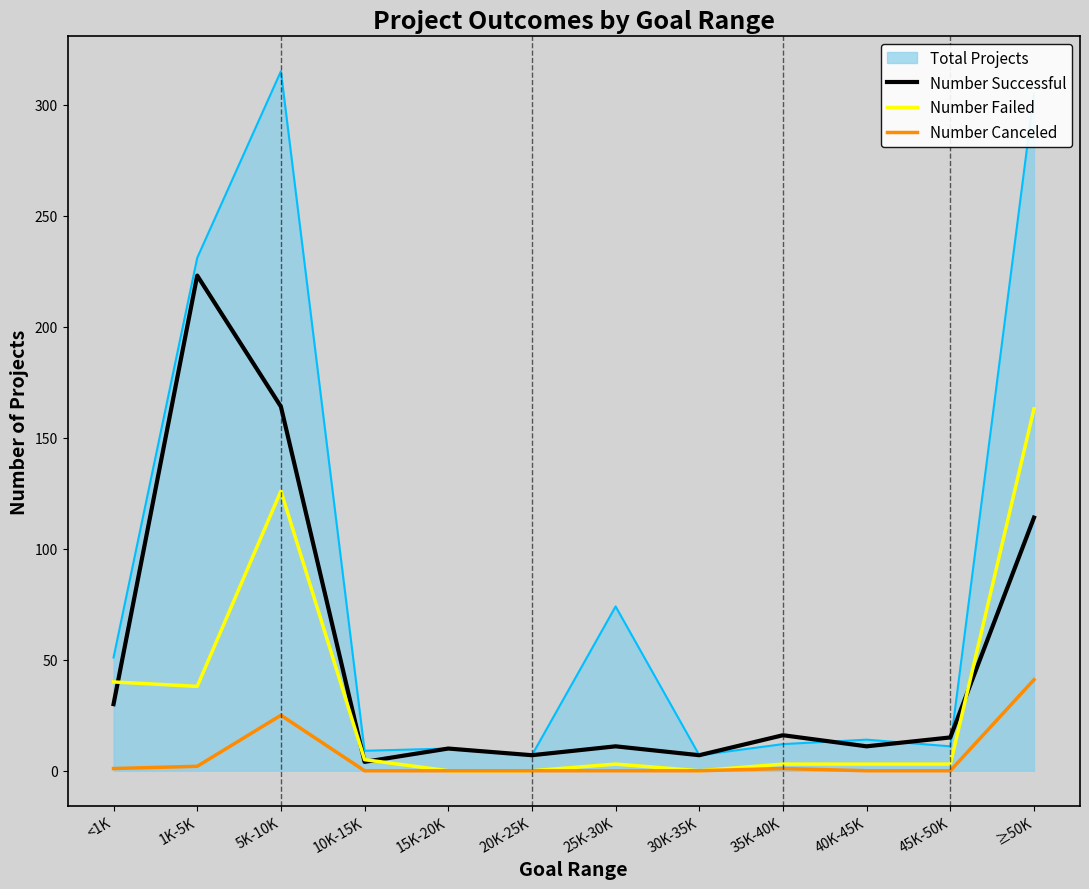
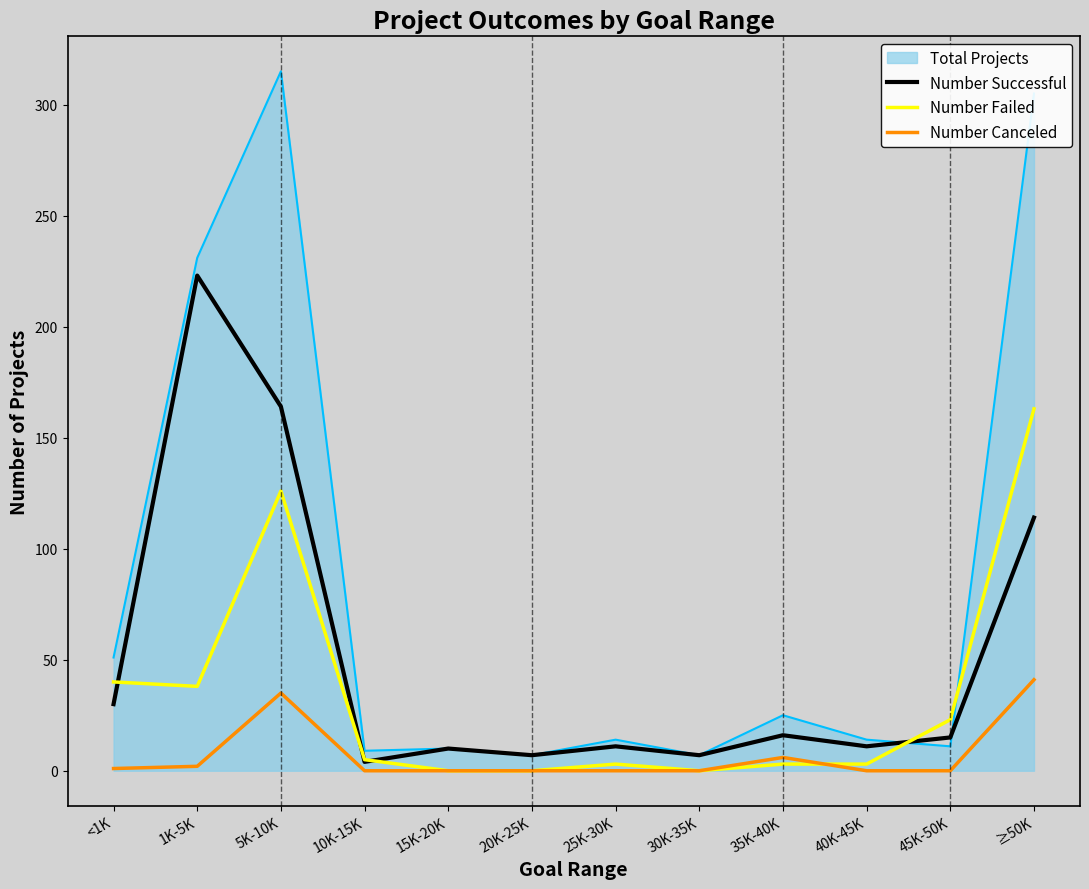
Number Canceled, 5K-10K: 25 -> 35
Total Projects, 25K-30K: 74 -> 14
Total Projects, 35K-40K: 12 -> 25
Number Canceled, 35K-40K: 1 -> 6
Number Failed, 45K-50K: 3 -> 23
